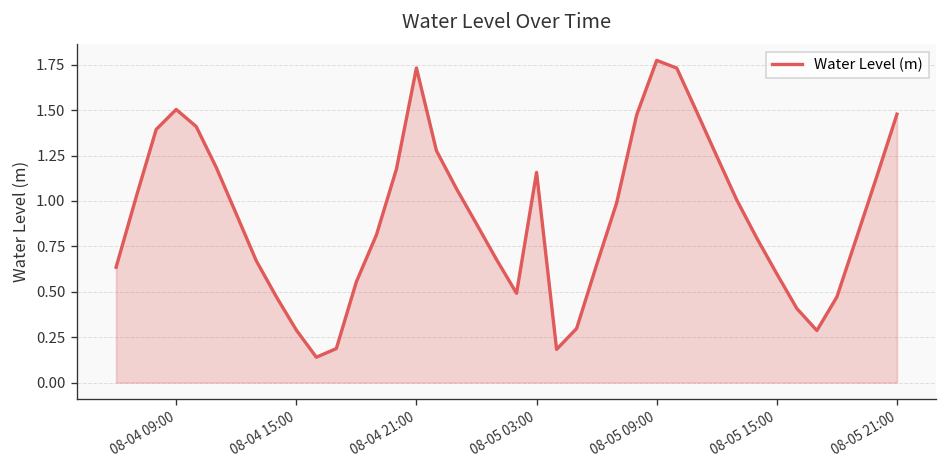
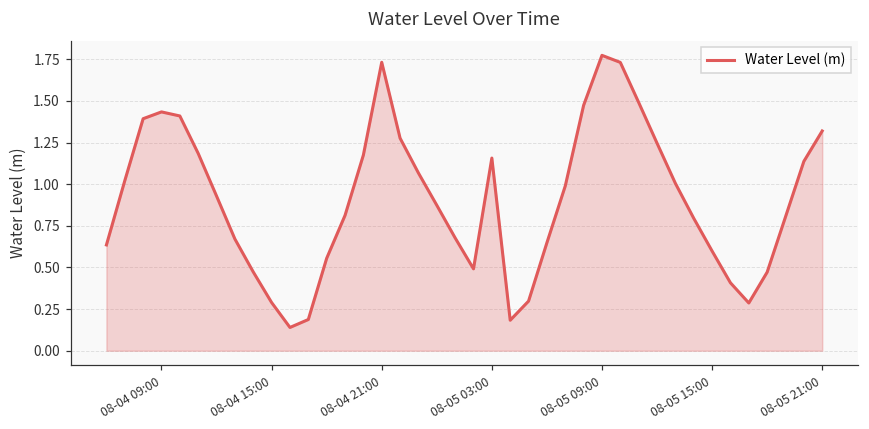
08-04 09:00: 1.50 -> 1.43
08-05 21:00: 1.48 -> 1.32
